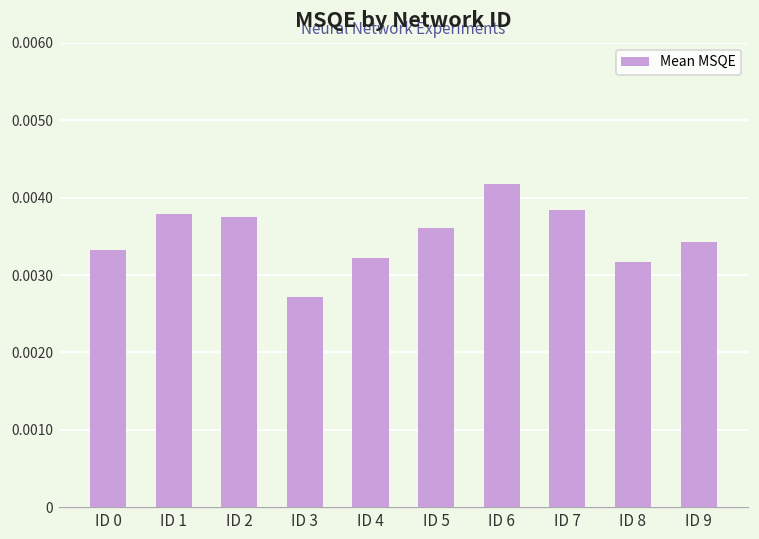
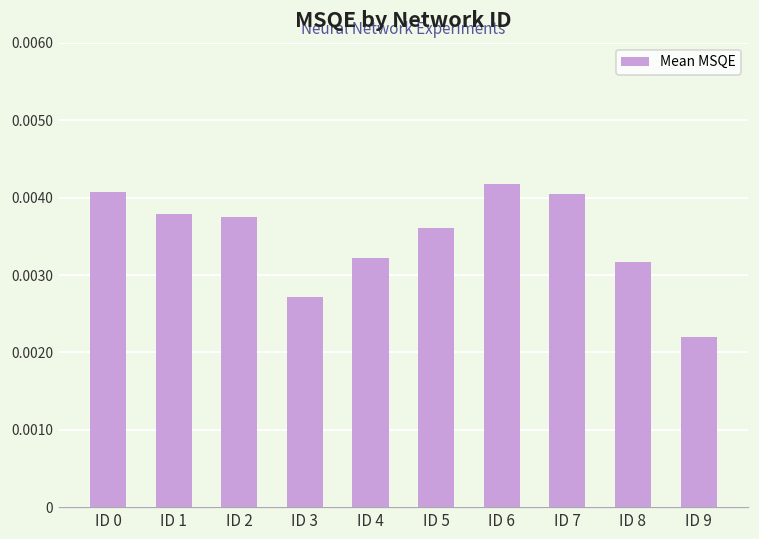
ID 0: 0.0033 -> 0.0041
ID 7: 0.0038 -> 0.0040
ID 9: 0.0034 -> 0.0022
